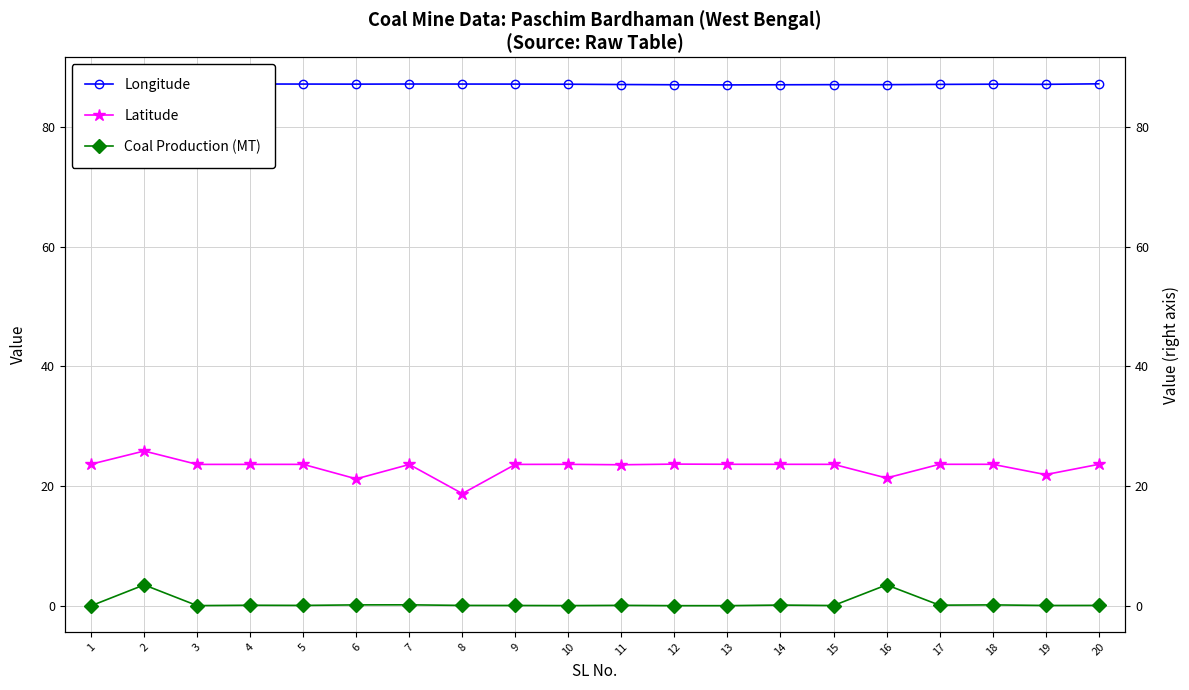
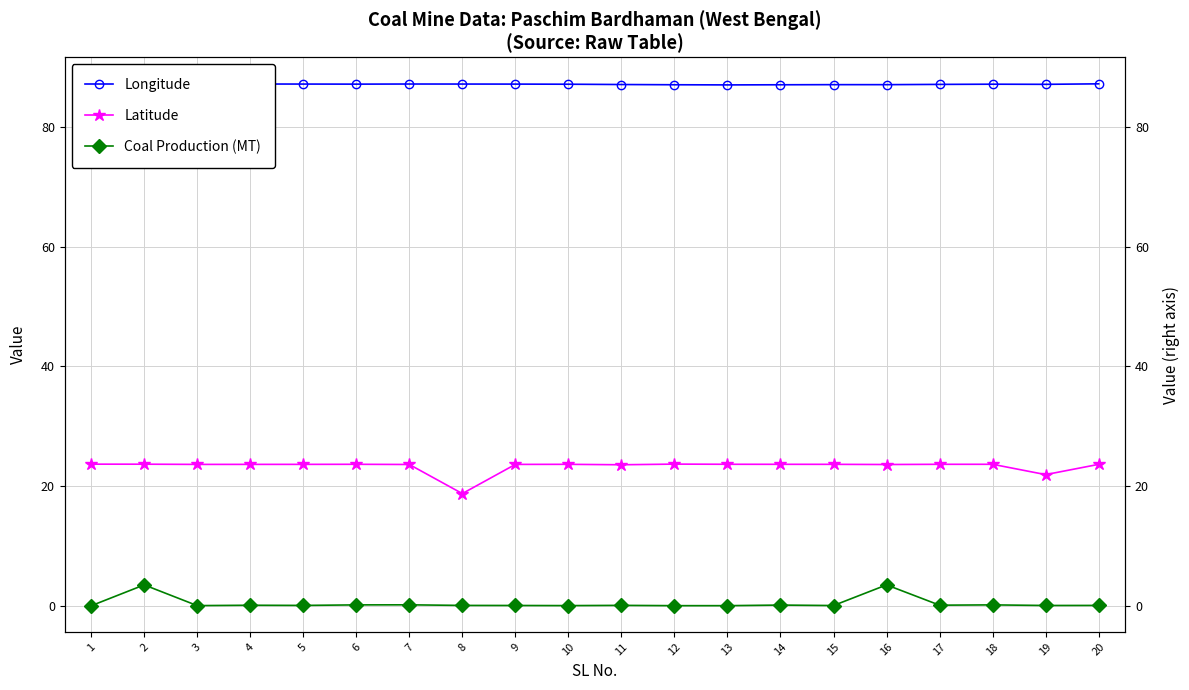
Latitude, 2: 26 -> 24
Latitude, 6: 21 -> 24
Latitude, 16: 21 -> 24
